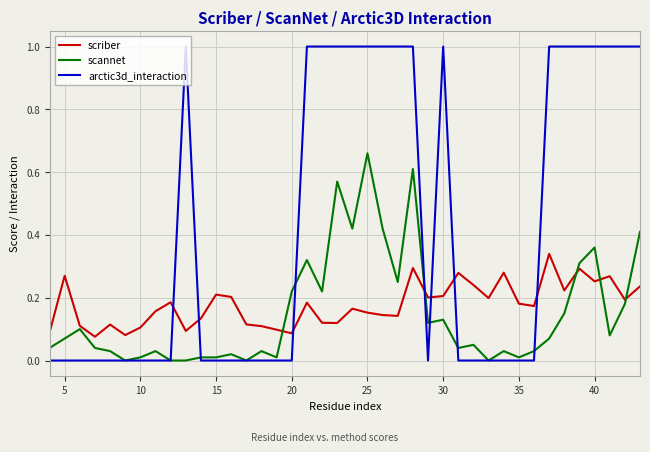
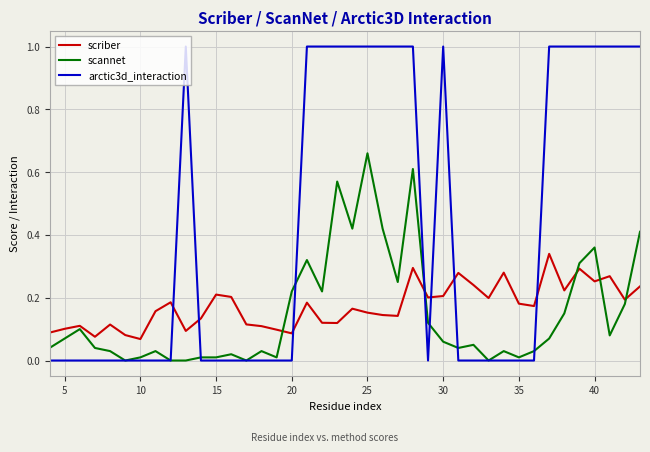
scriber, 5: 0.27 -> 0.10
scriber, 10: 0.11 -> 0.07
scannet, 30: 0.13 -> 0.06
